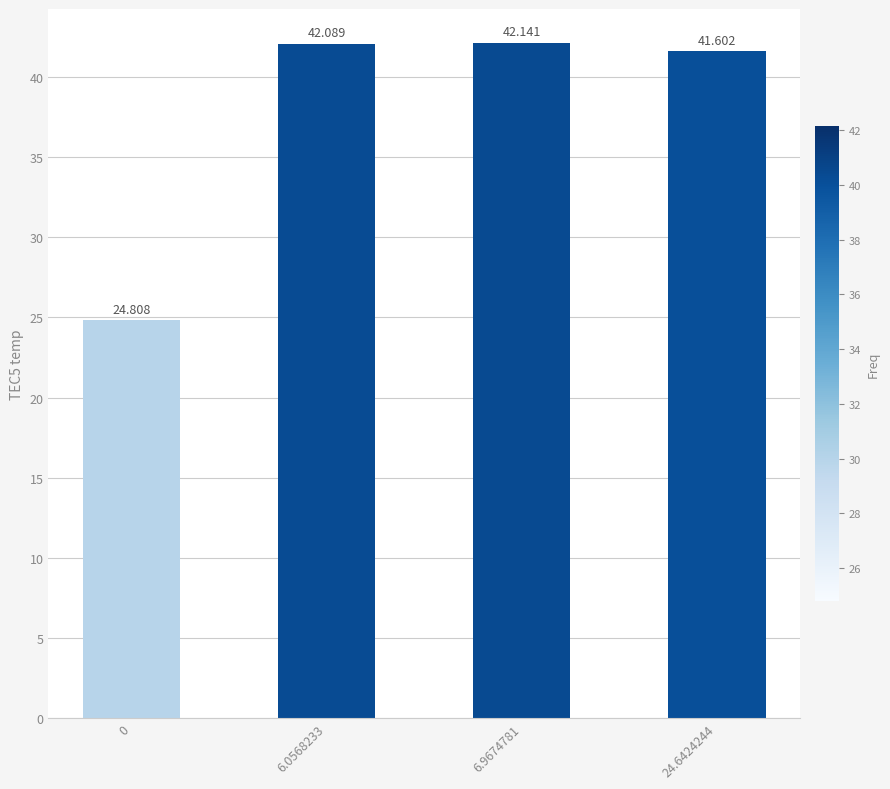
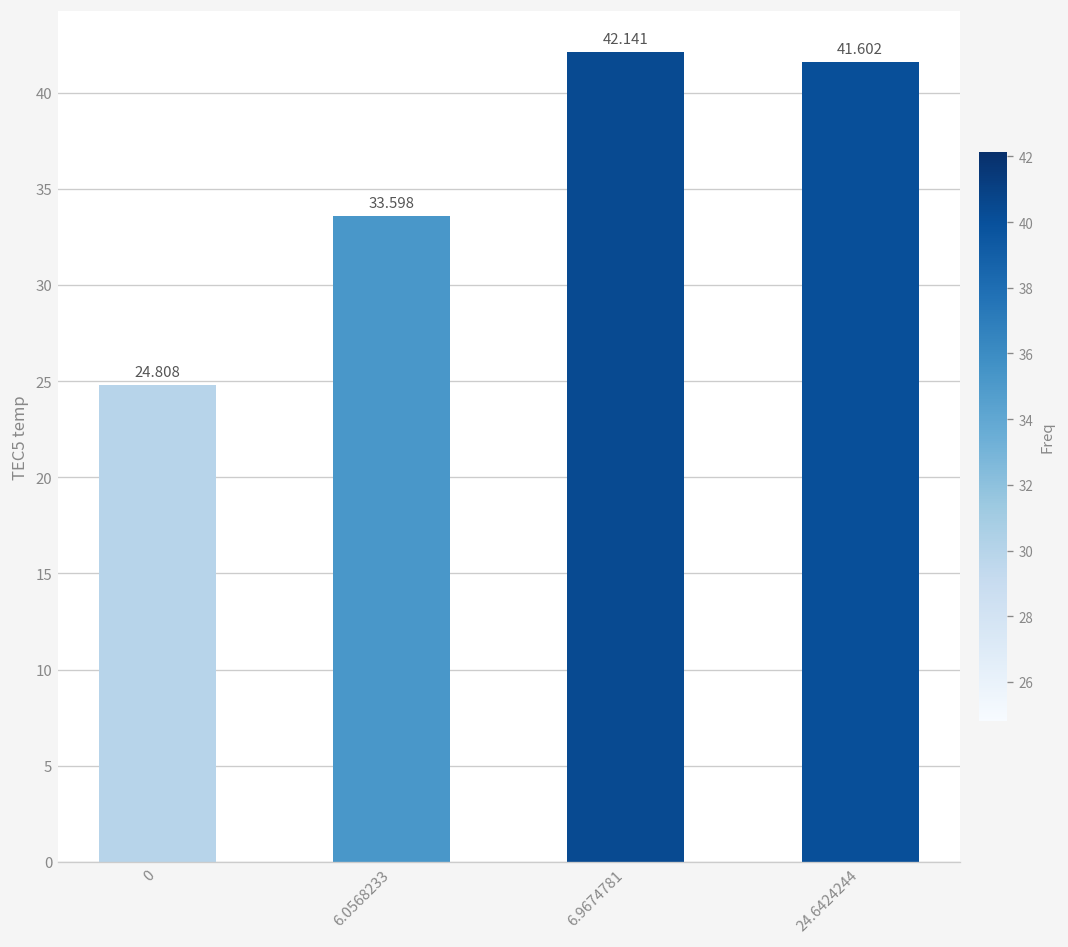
6.0568233: 42.089 -> 33.598
